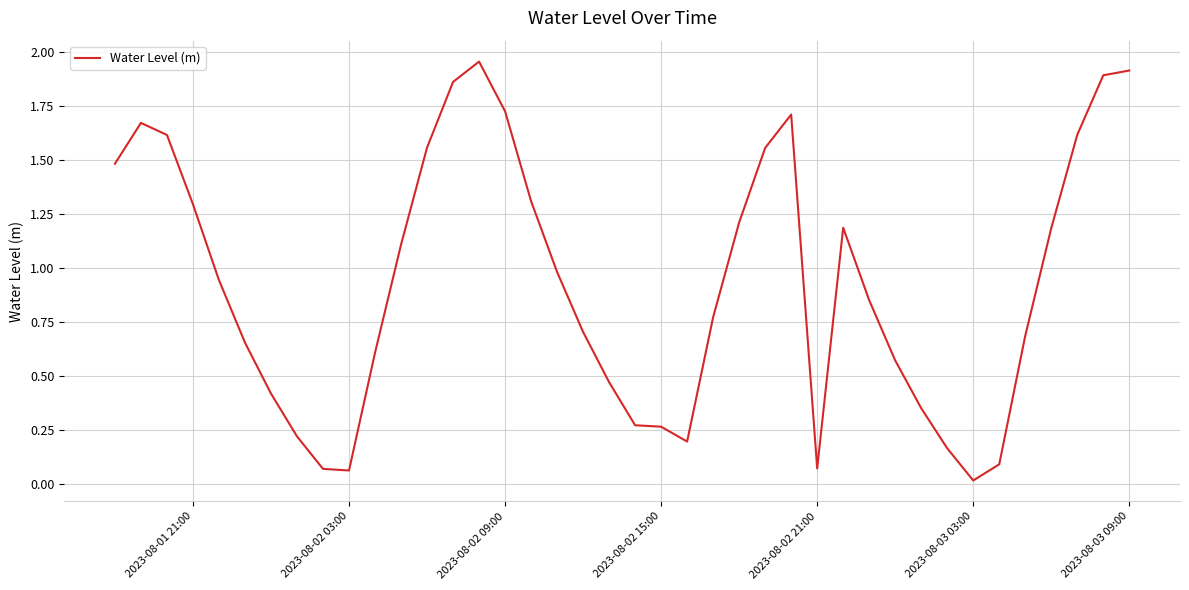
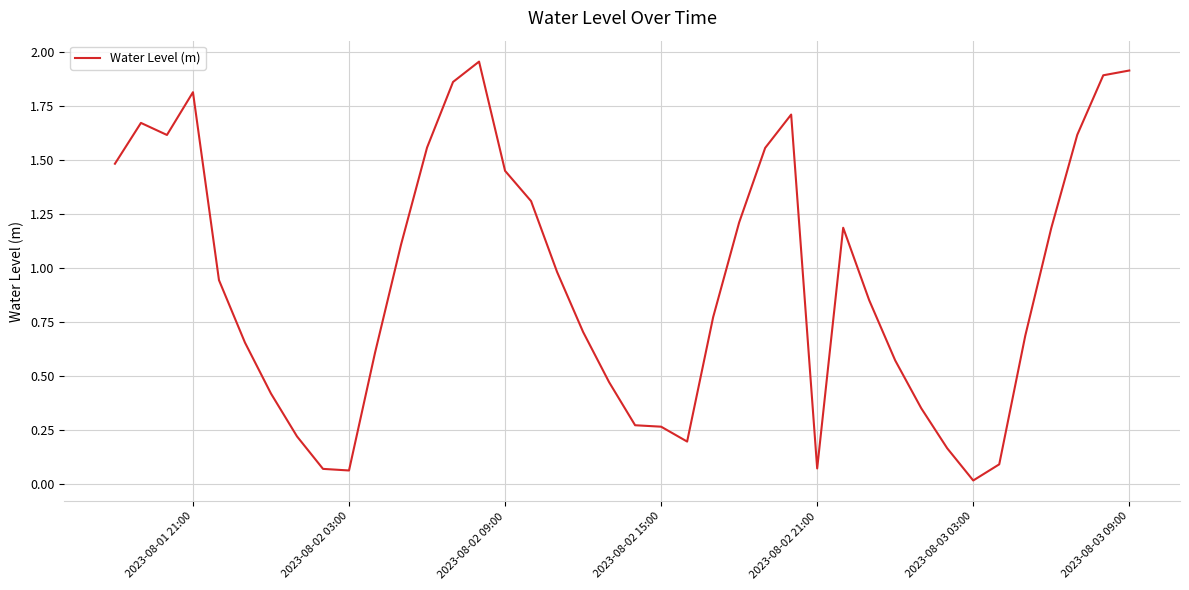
2023-08-01 21:00: 1.29 -> 1.81
2023-08-02 09:00: 1.72 -> 1.45
